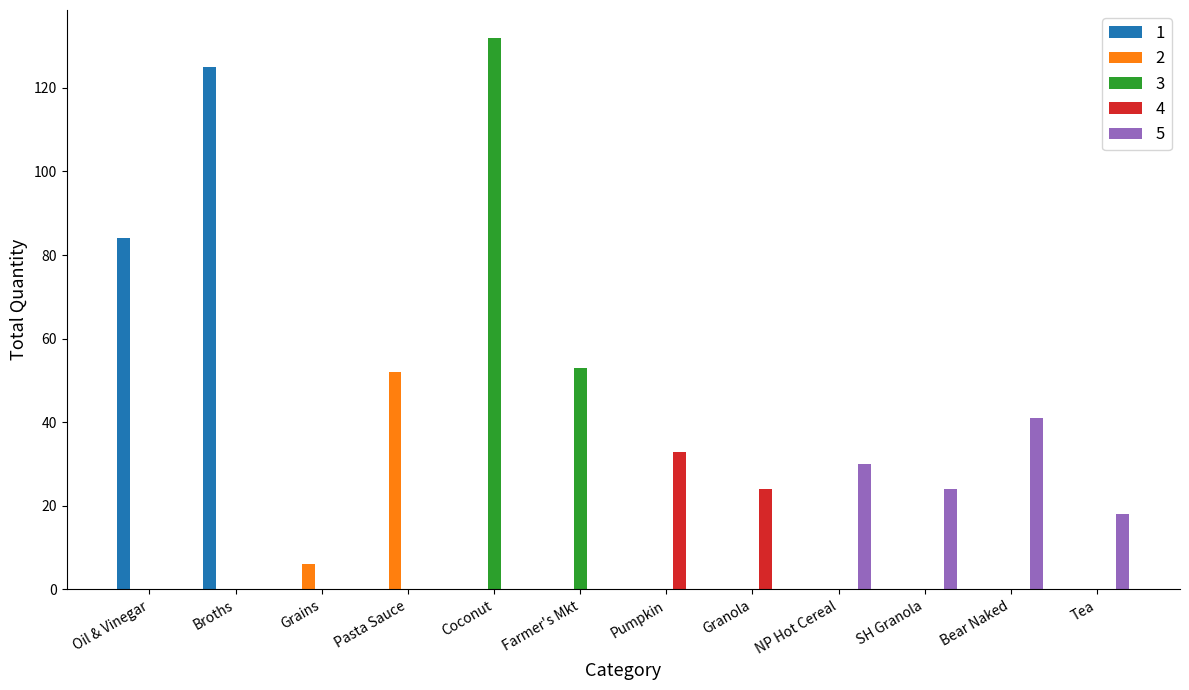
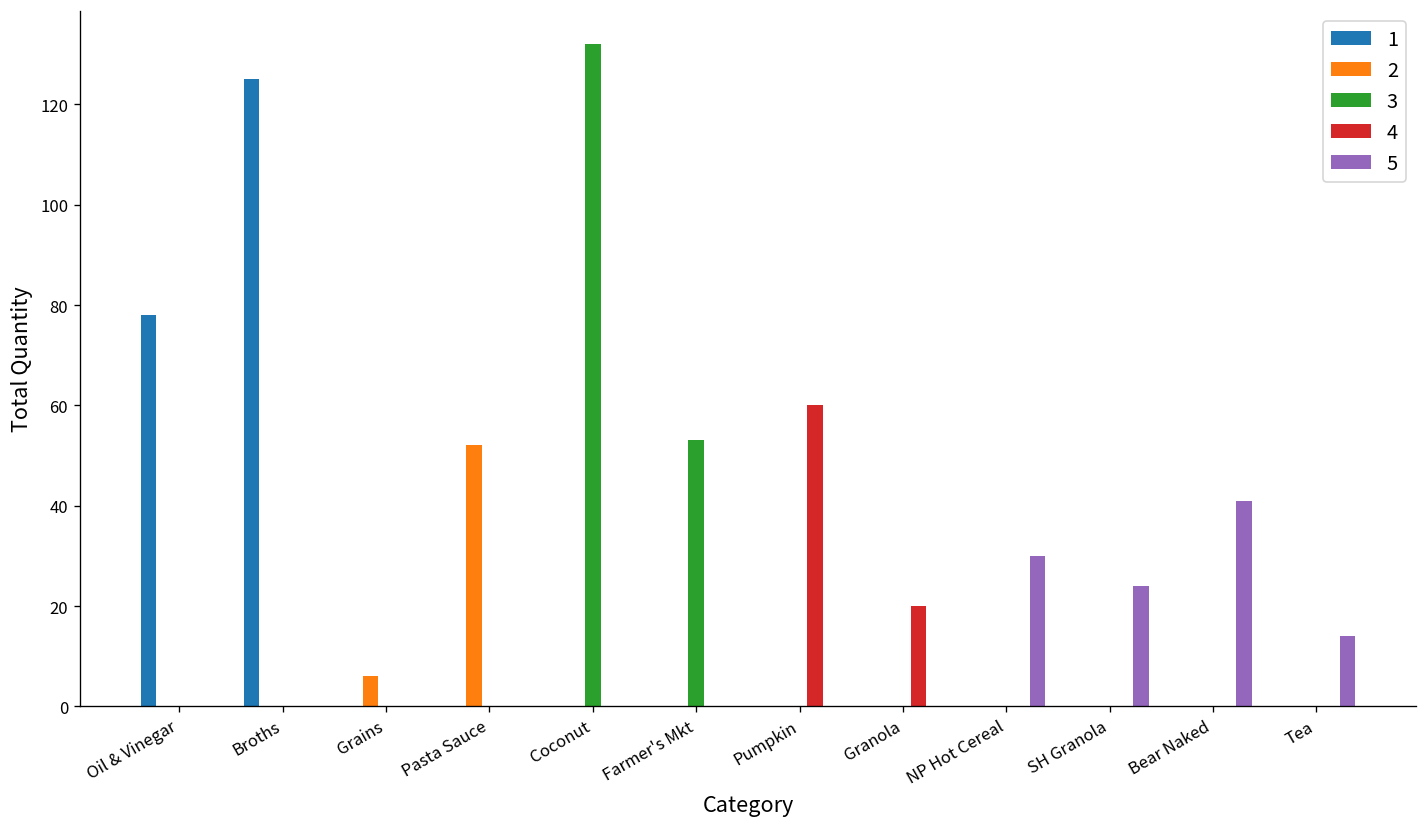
1, Oil & Vinegar: 84 -> 78
4, Pumpkin: 33 -> 60
4, Granola: 24 -> 20
5, Tea: 18 -> 14
